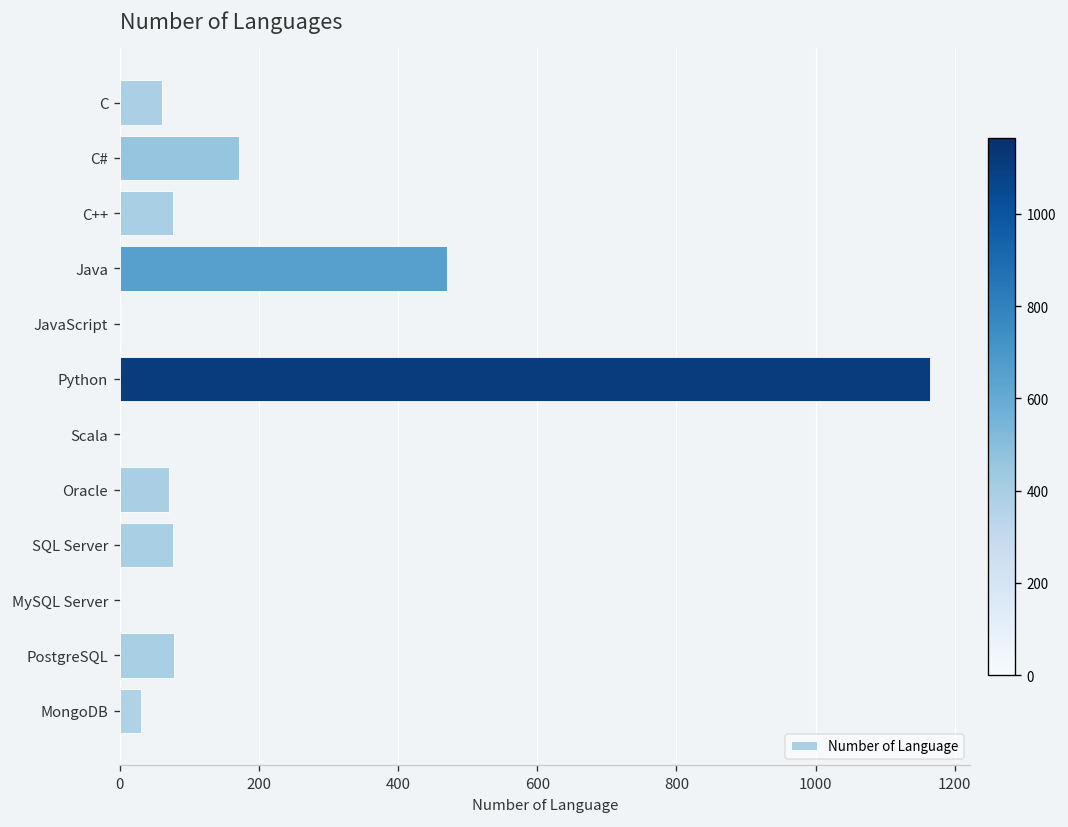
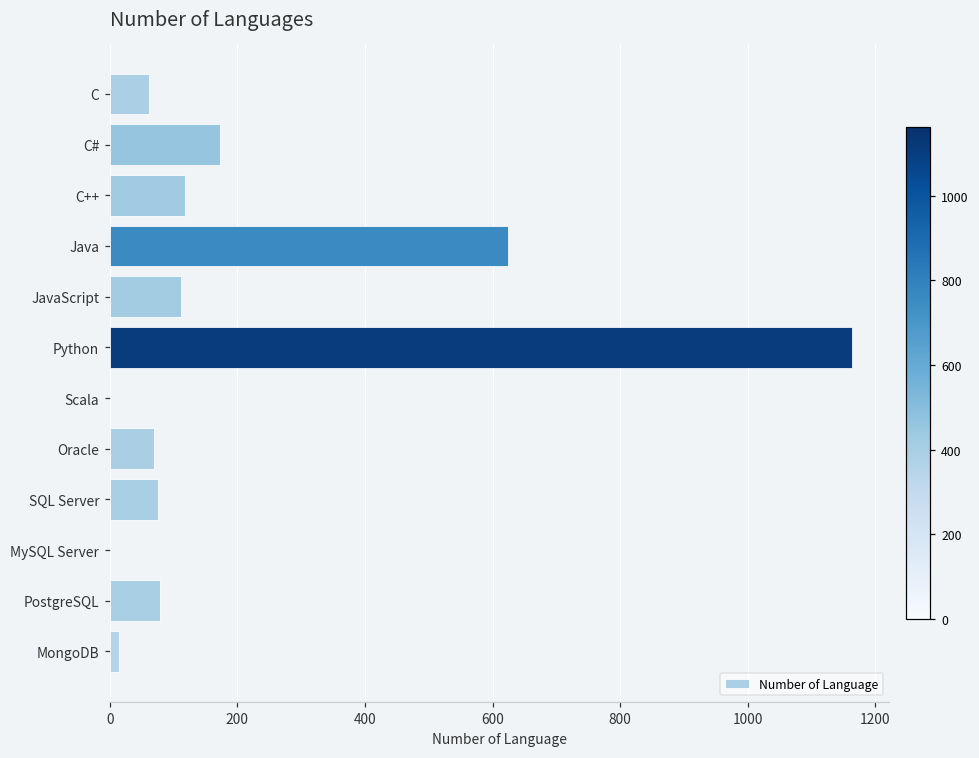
C++: 80 -> 120
Java: 470 -> 630
JavaScript: 0 -> 110
MongoDB: 30 -> 20
